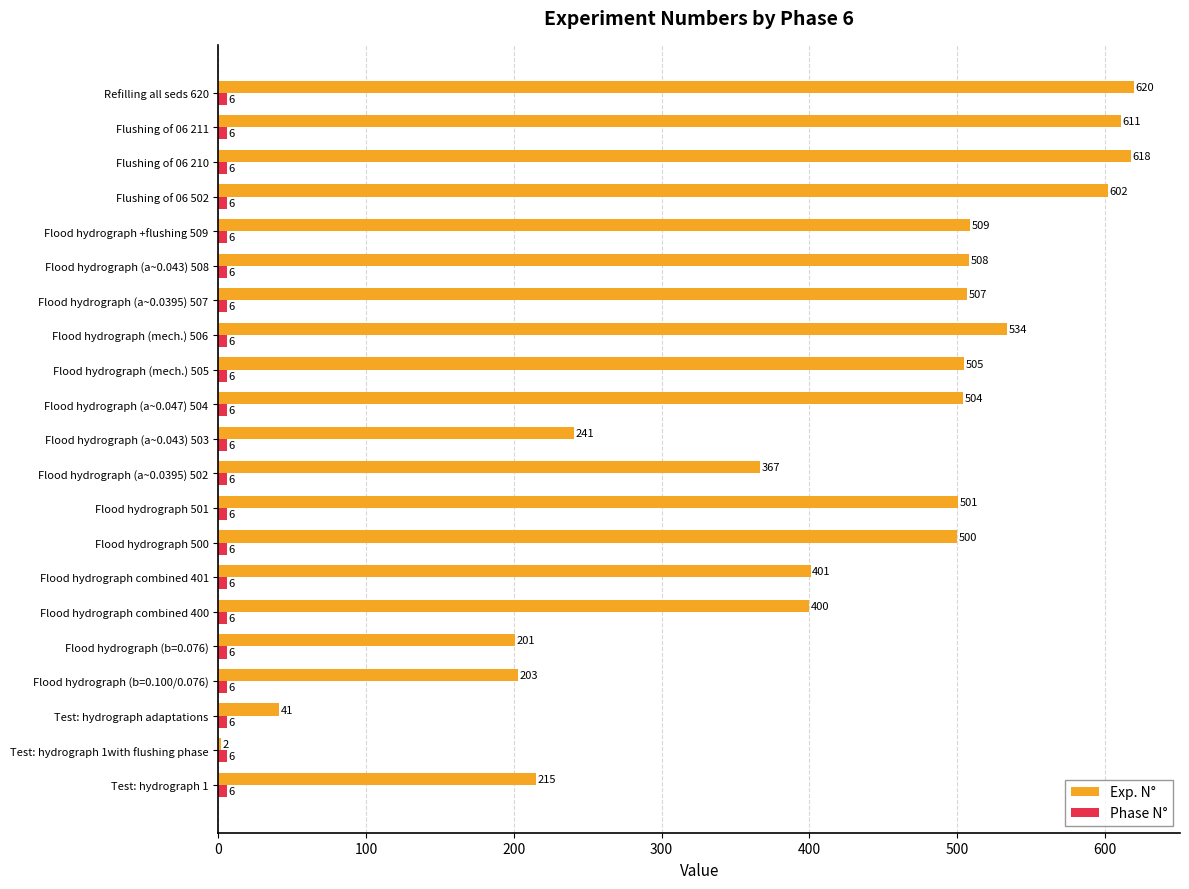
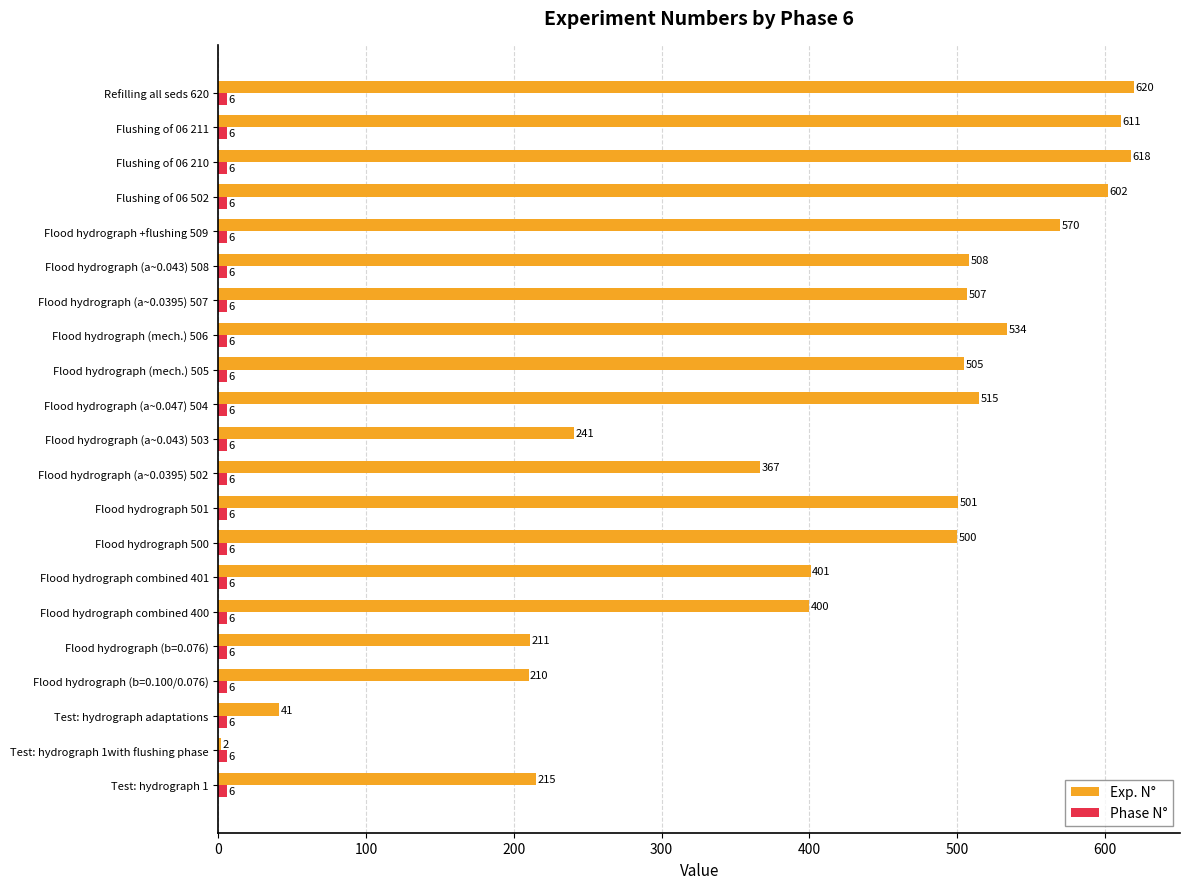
Exp. N°, Flood hydrograph +flushing 509: 509 -> 570
Exp. N°, Flood hydrograph (a~0.047) 504: 504 -> 515
Exp. N°, Flood hydrograph (b=0.076): 201 -> 211
Exp. N°, Flood hydrograph (b=0.100/0.076): 203 -> 210
